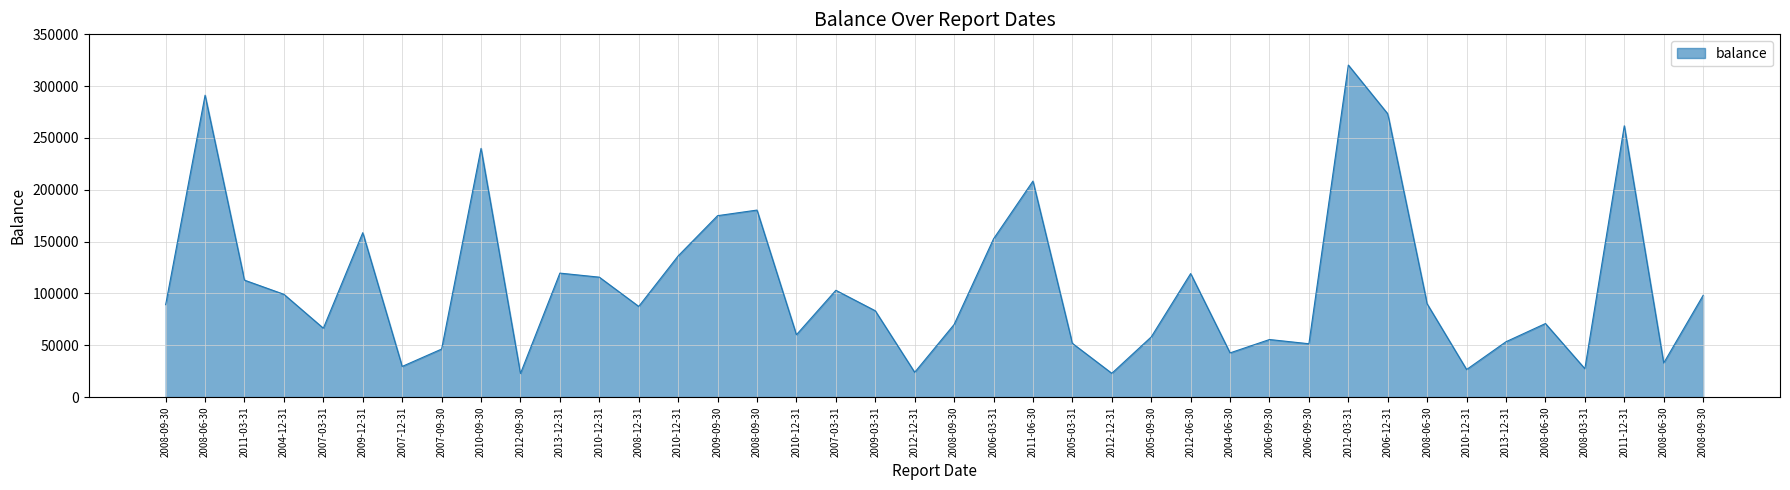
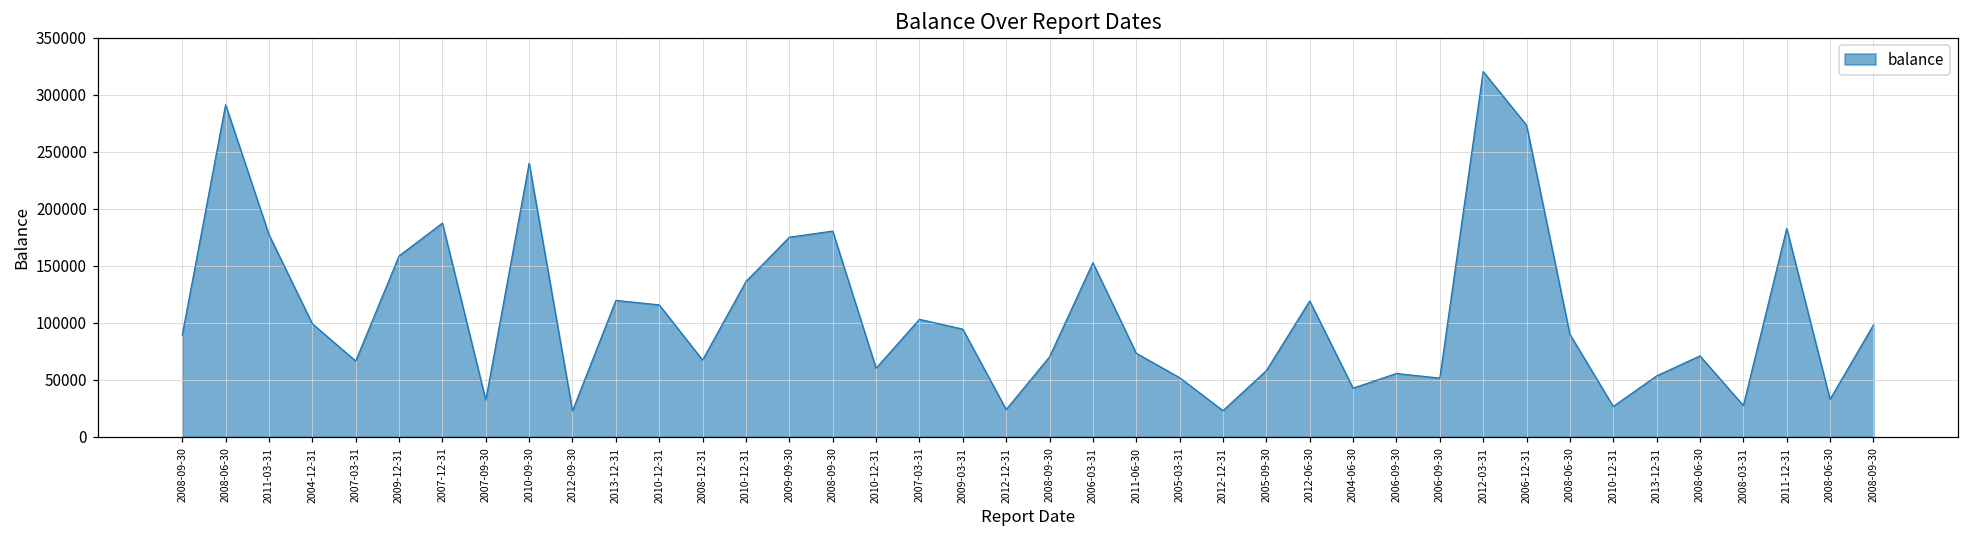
2011-03-31: 113000 -> 177000
2007-12-31: 30000 -> 187000
2007-09-30: 46000 -> 32000
2008-12-31: 88000 -> 67000
2009-03-31: 83000 -> 94000
2011-06-30: 208000 -> 73000
2011-12-31: 262000 -> 183000
